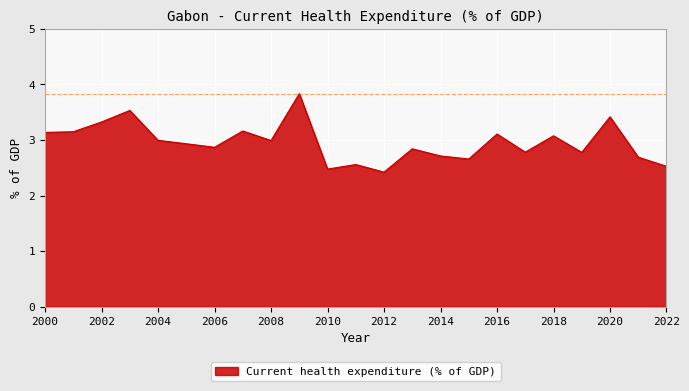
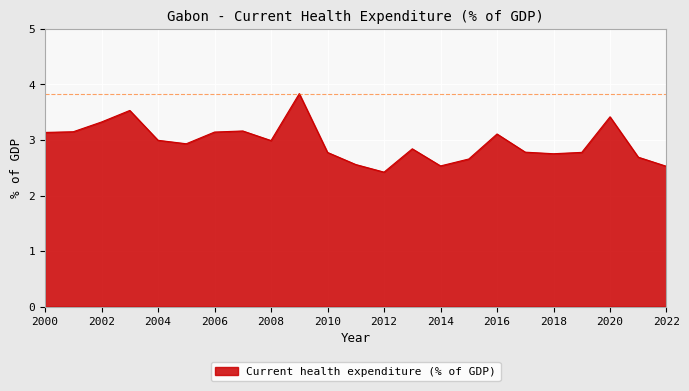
2006: 2.9 -> 3.1
2010: 2.5 -> 2.8
2014: 2.7 -> 2.5
2018: 3.1 -> 2.8
